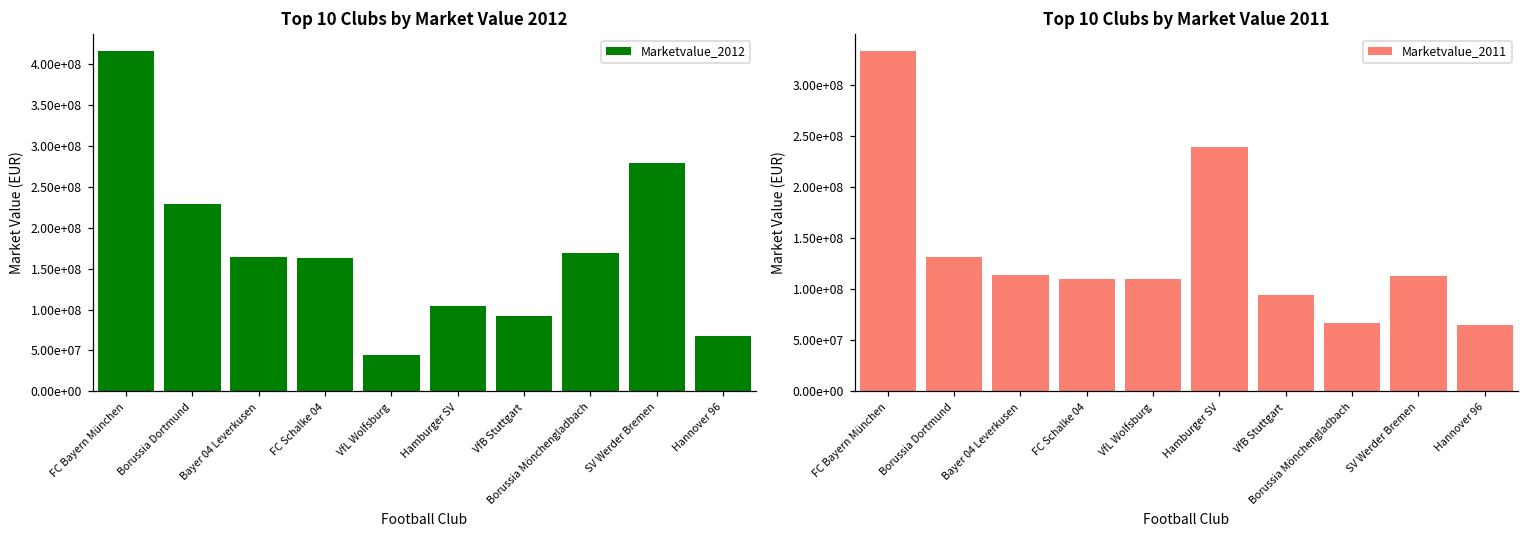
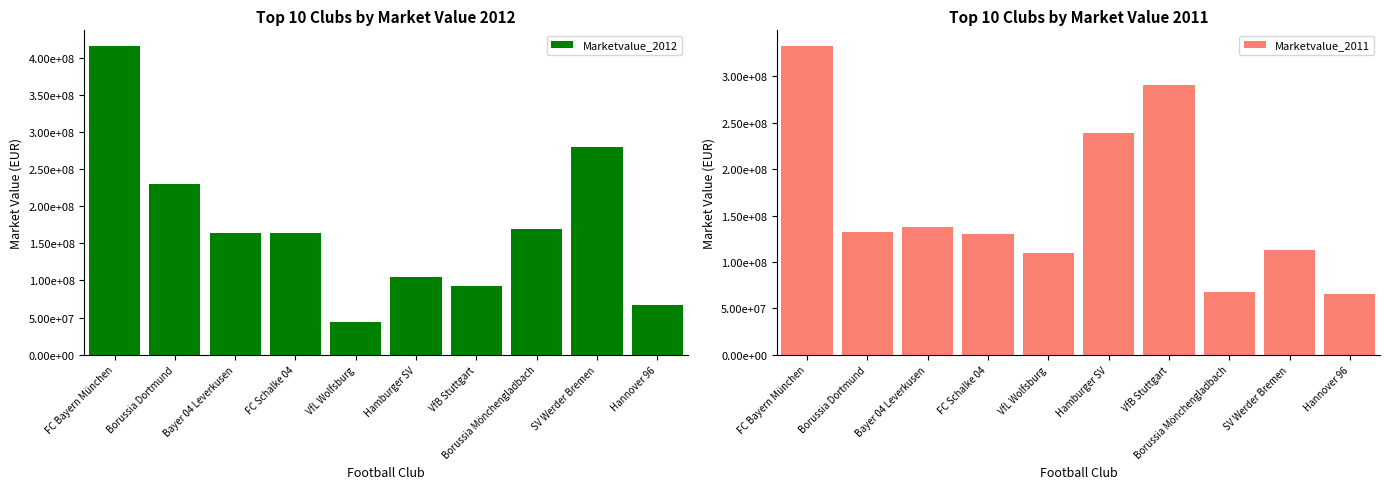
Top 10 Clubs by Market Value 2011, Bayer 04 Leverkusen: 110000000 -> 140000000
Top 10 Clubs by Market Value 2011, FC Schalke 04: 110000000 -> 130000000
Top 10 Clubs by Market Value 2011, VfB Stuttgart: 90000000 -> 290000000
